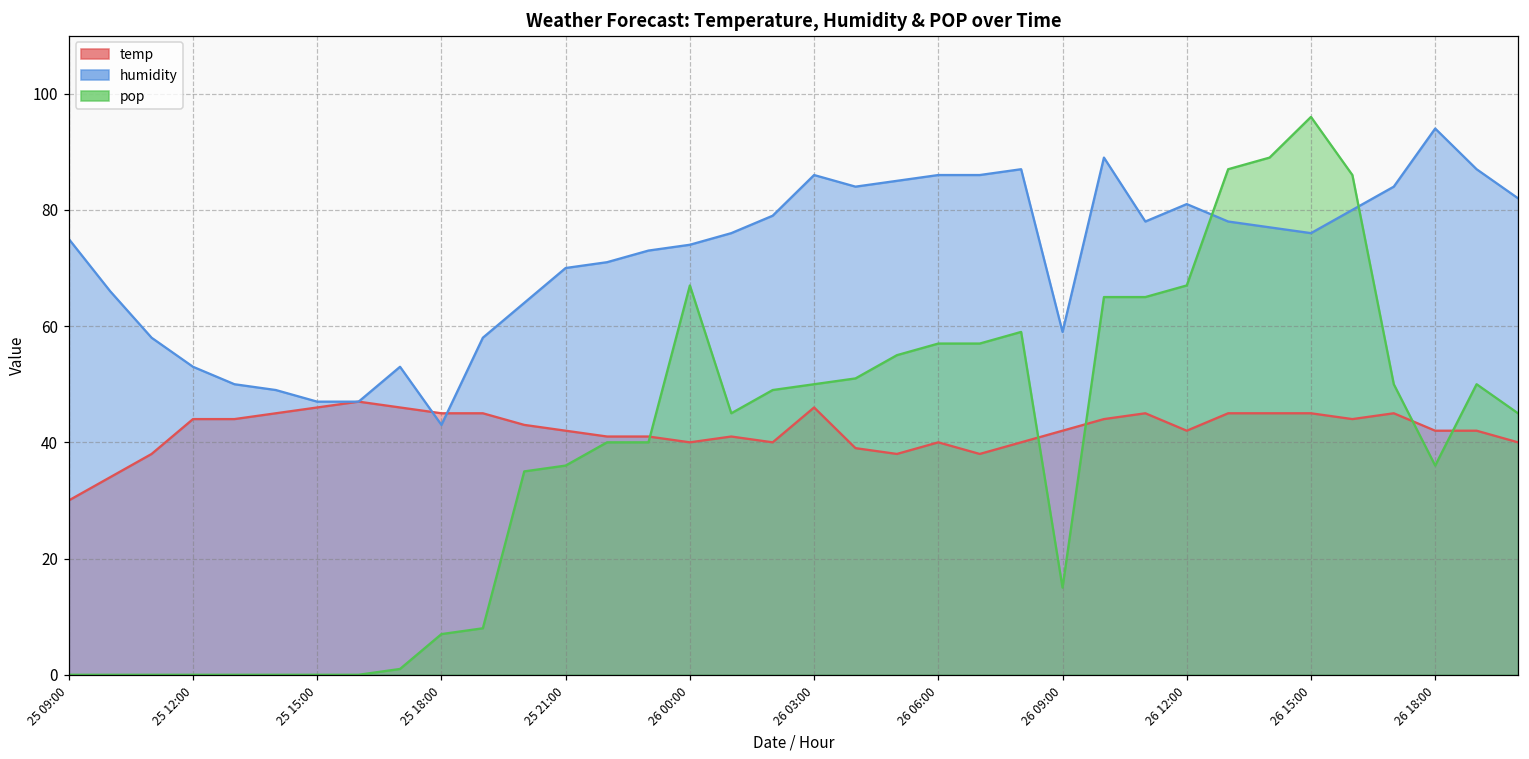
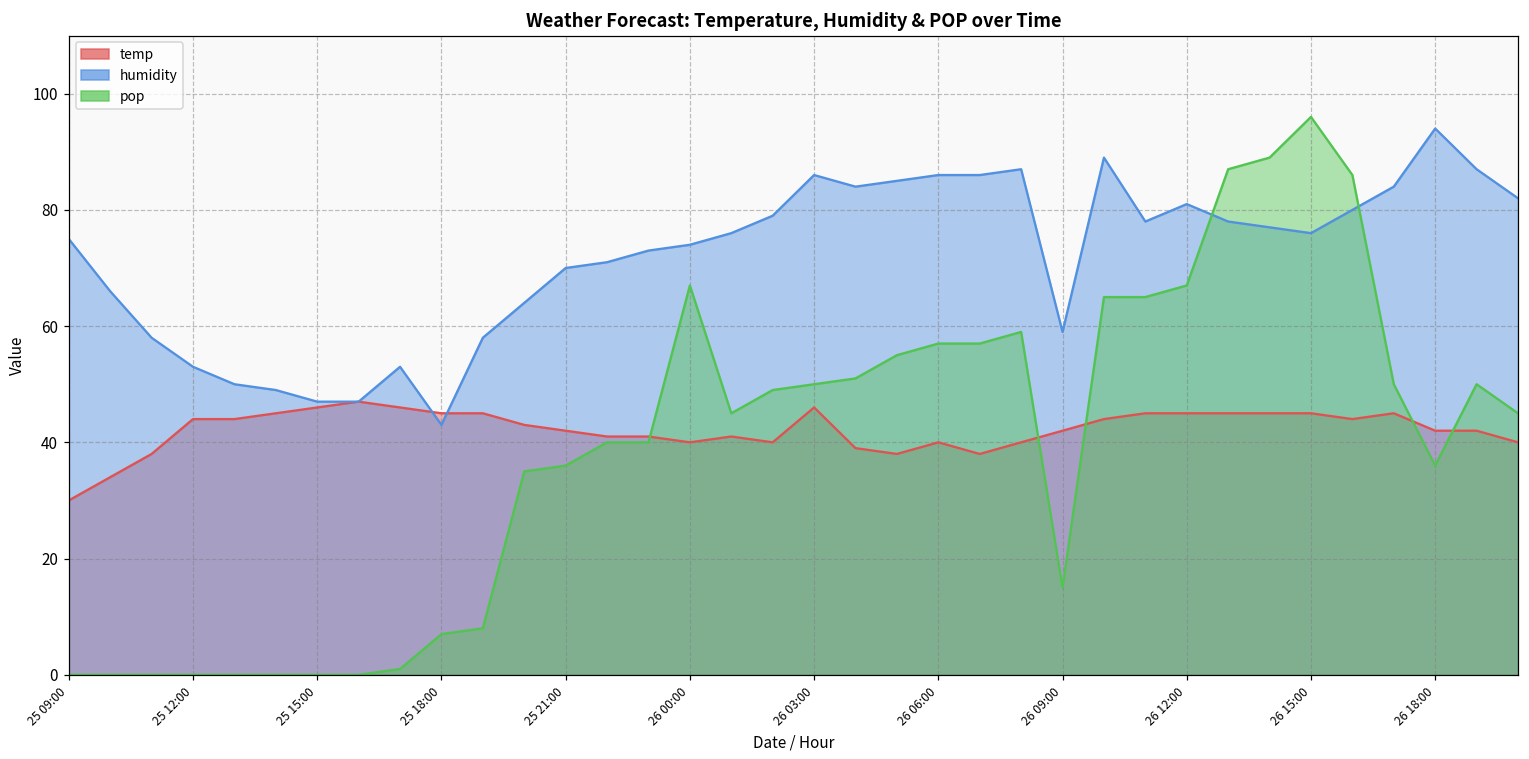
temp, 26 12:00: 42 -> 45
